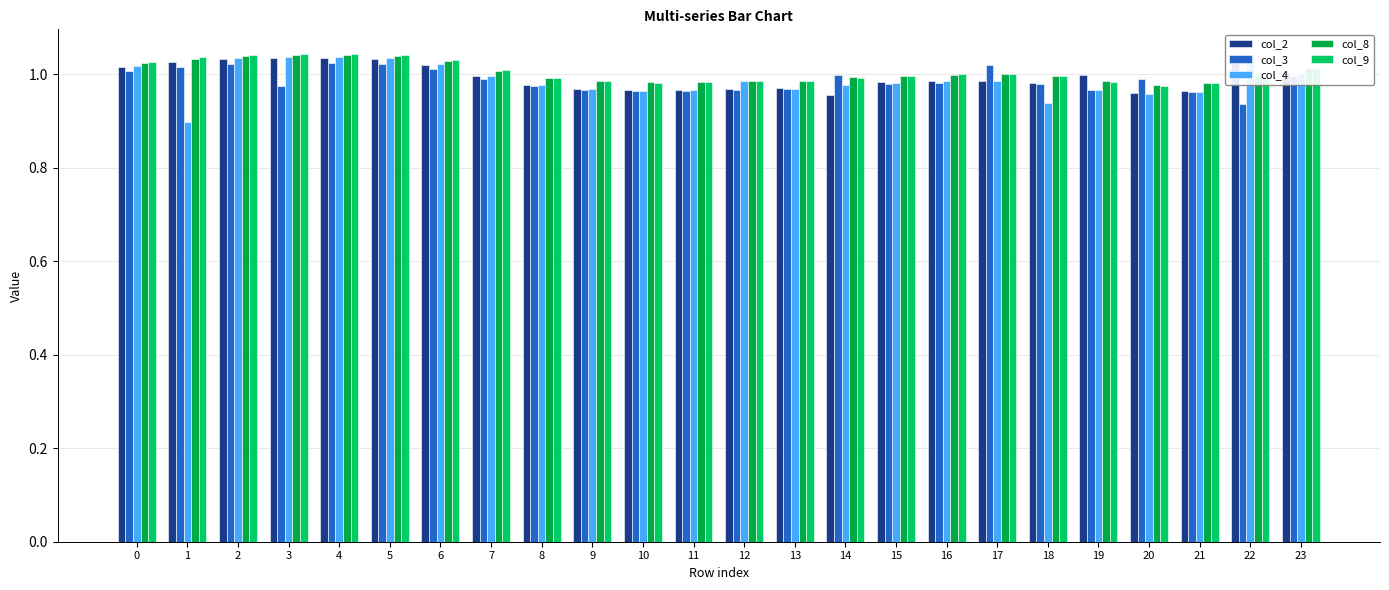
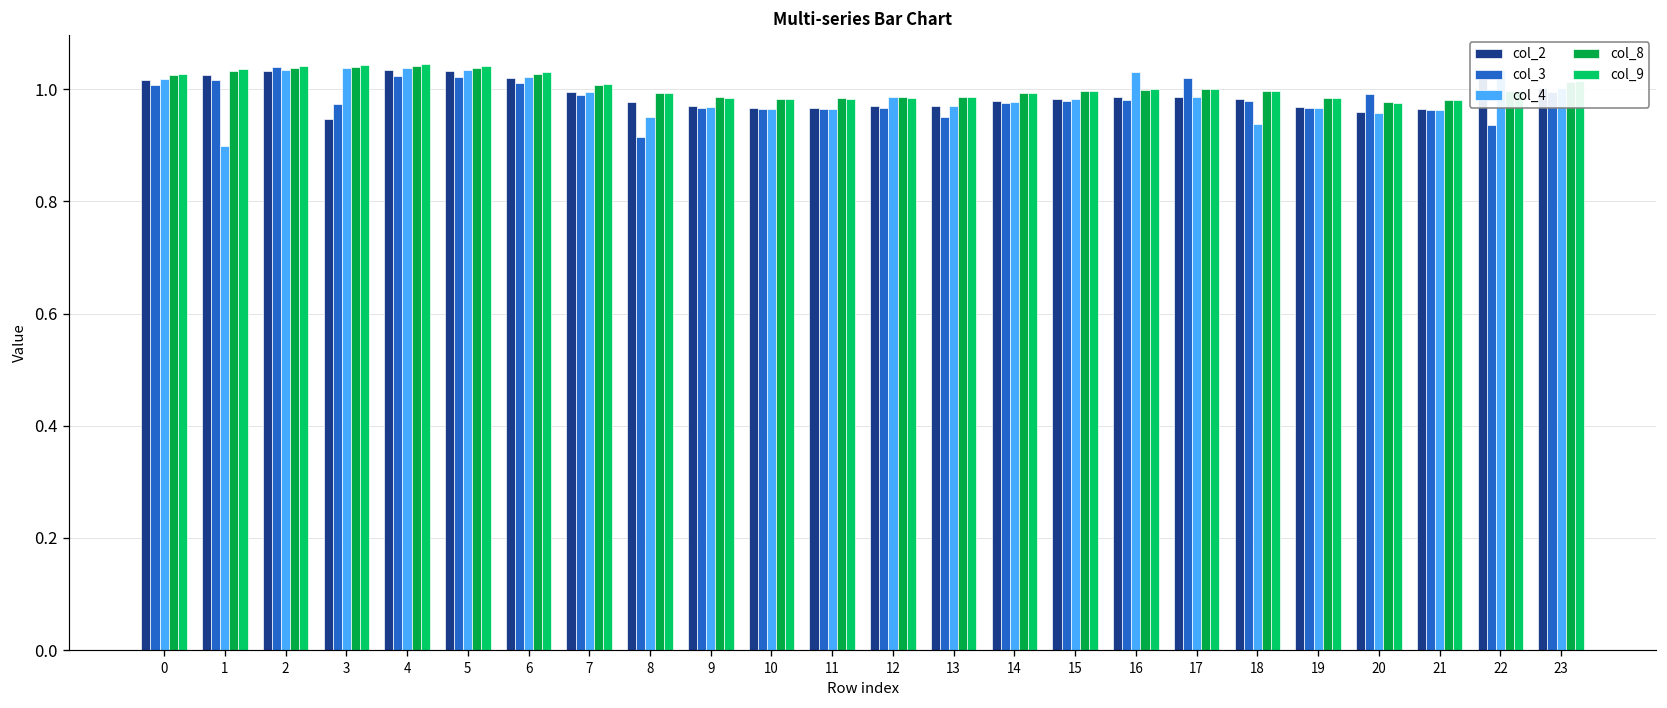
col_3, 2: 1.02 -> 1.04
col_2, 3: 1.03 -> 0.95
col_3, 8: 0.97 -> 0.91
col_4, 8: 0.98 -> 0.95
col_3, 13: 0.97 -> 0.95
col_2, 14: 0.95 -> 0.98
col_3, 14: 1.00 -> 0.97
col_4, 16: 0.99 -> 1.03
col_2, 19: 1.00 -> 0.97
